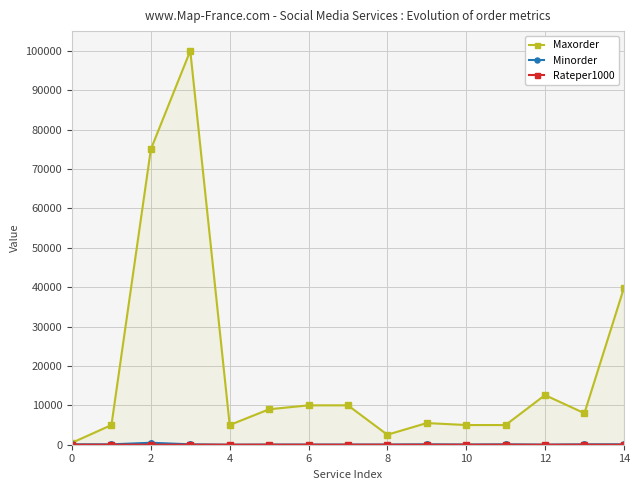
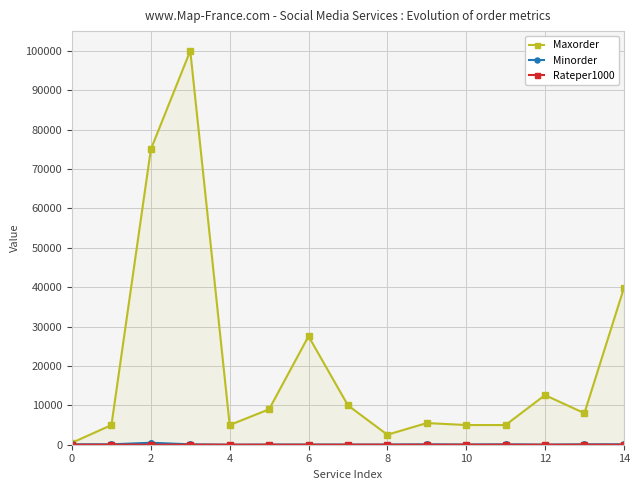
Maxorder, 6: 10000 -> 28000
